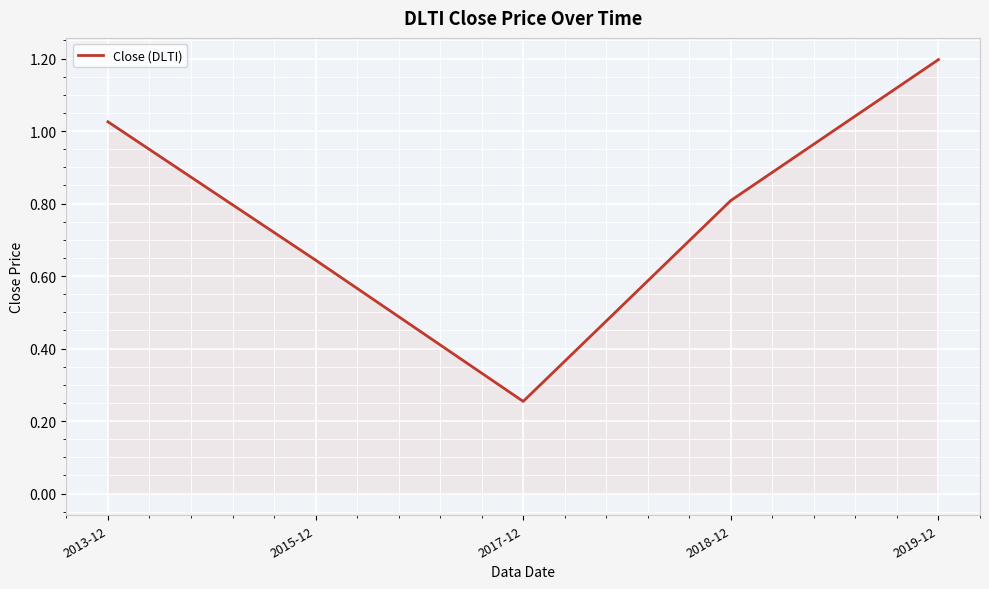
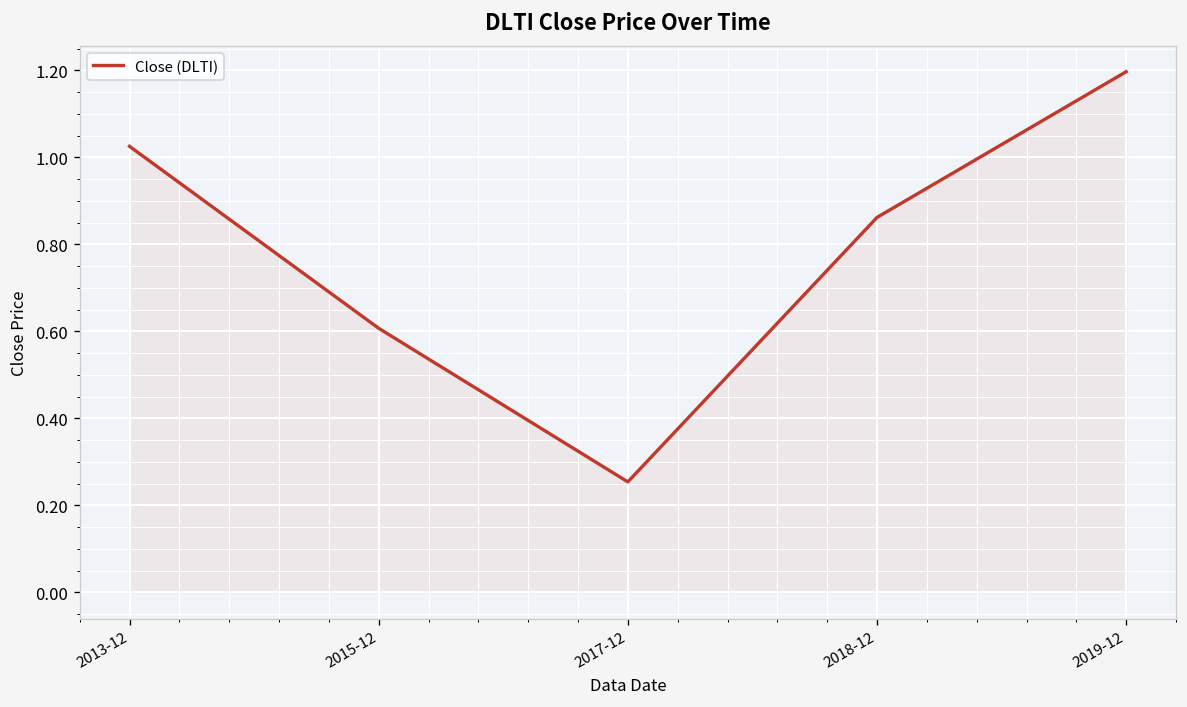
2015-12: 0.64 -> 0.61
2018-12: 0.81 -> 0.86
